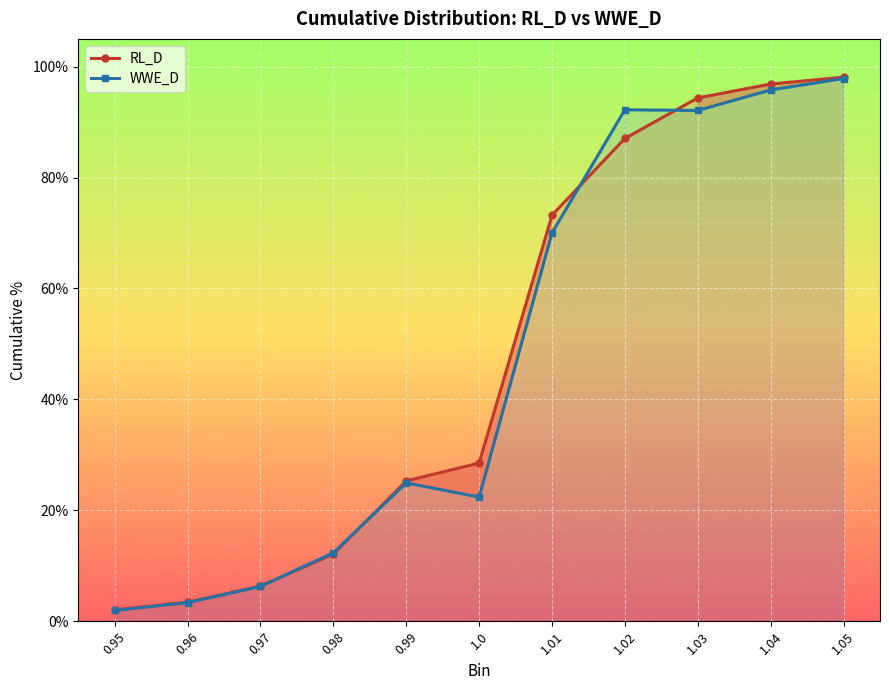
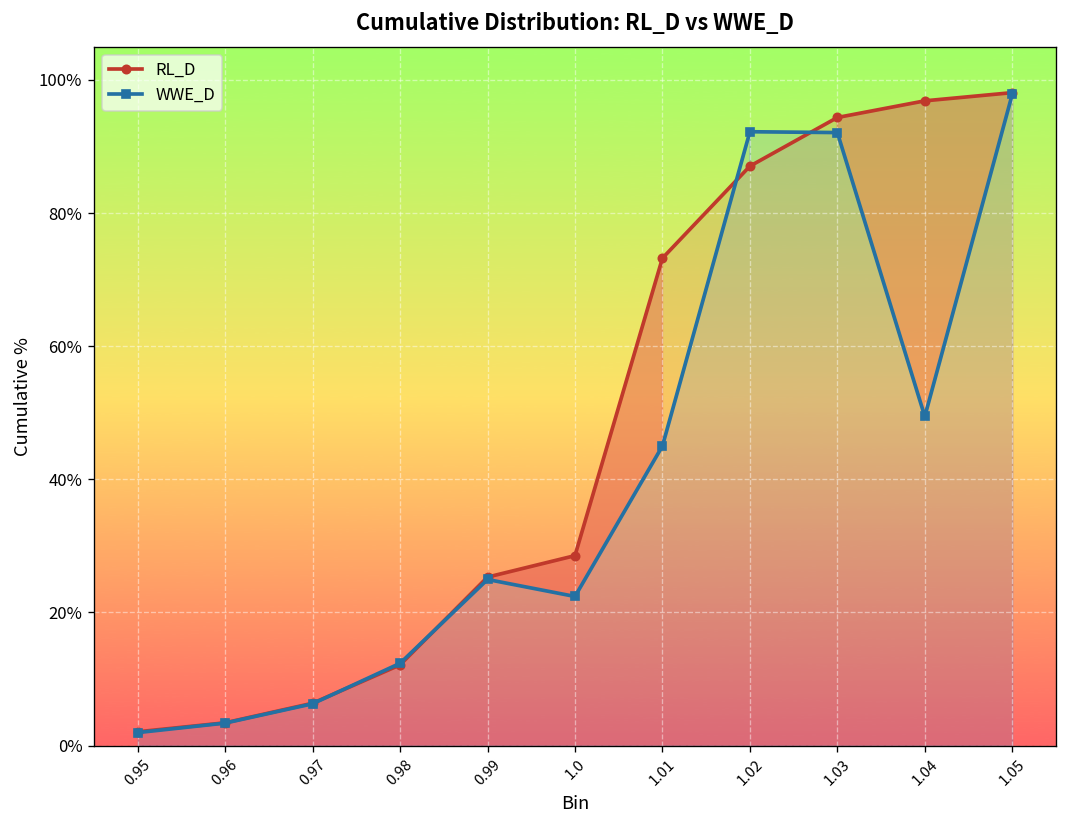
WWE_D, 1.01: 70% -> 45%
WWE_D, 1.04: 96% -> 49%
